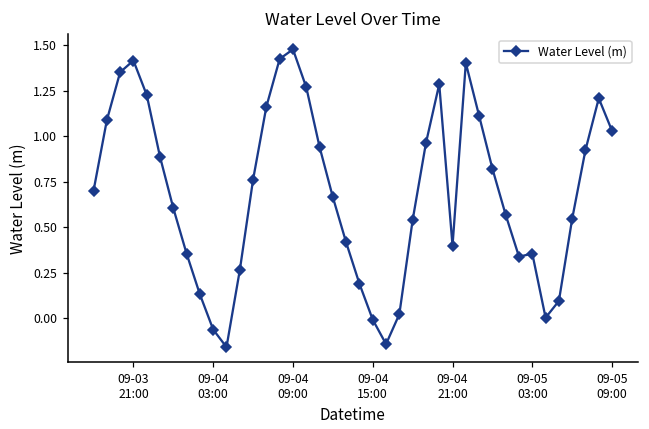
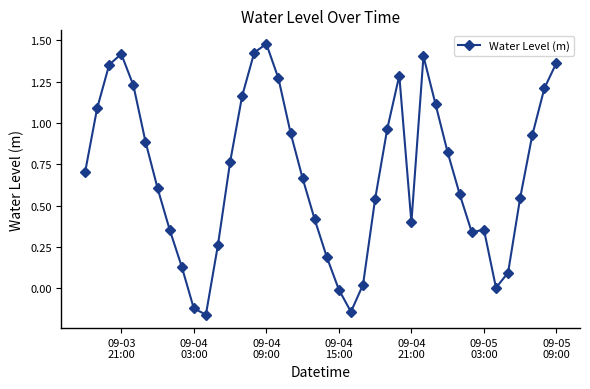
09-04 03:00: -0.06 -> -0.12
09-05 09:00: 1.03 -> 1.36
